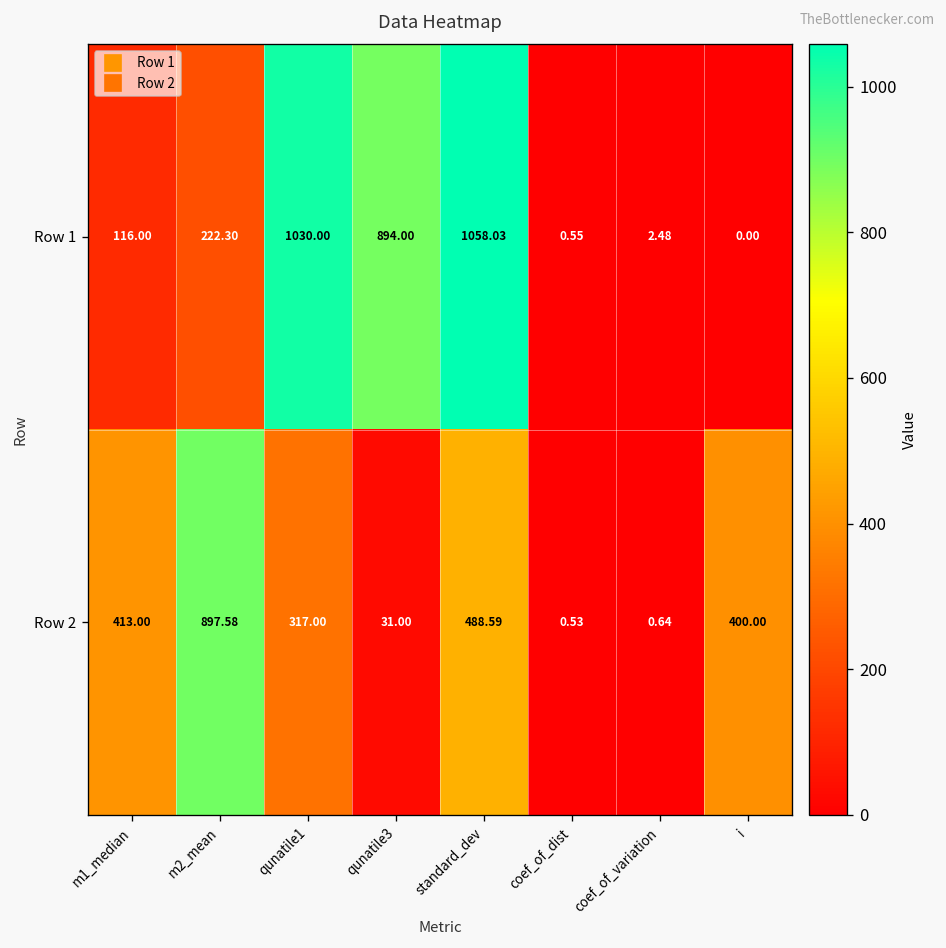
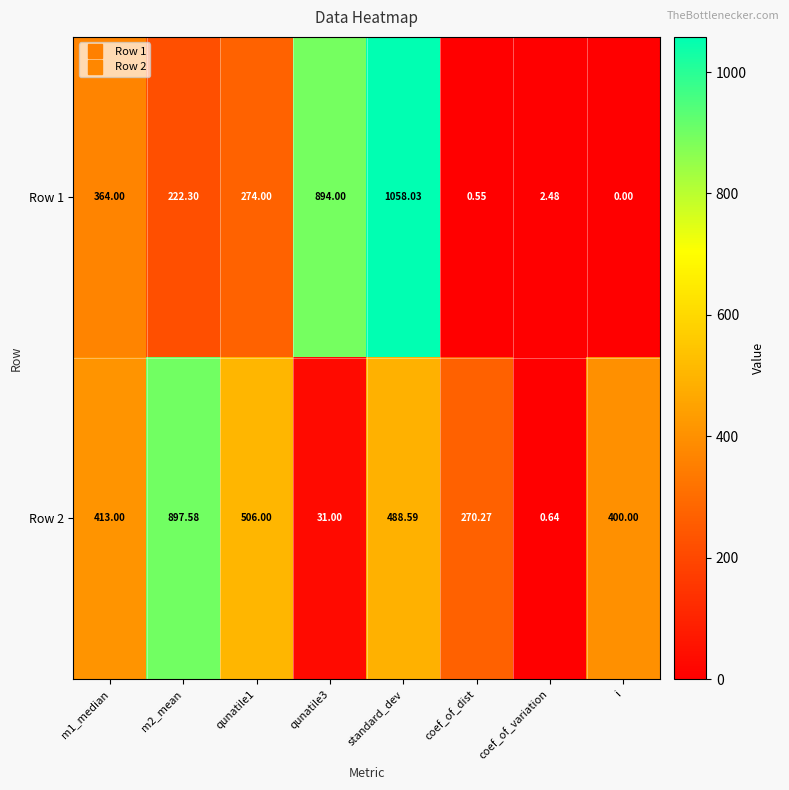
Row 1, m1_median: 116.00 -> 364.00
Row 1, qunatile1: 1030.00 -> 274.00
Row 2, qunatile1: 317.00 -> 506.00
Row 2, coef_of_dist: 0.53 -> 270.27
